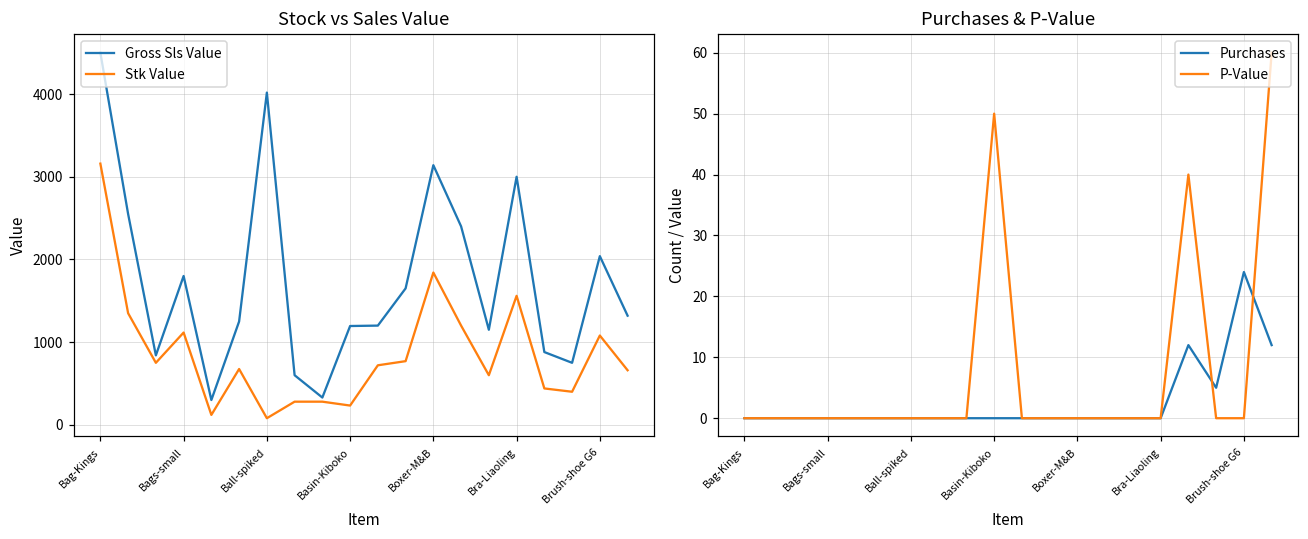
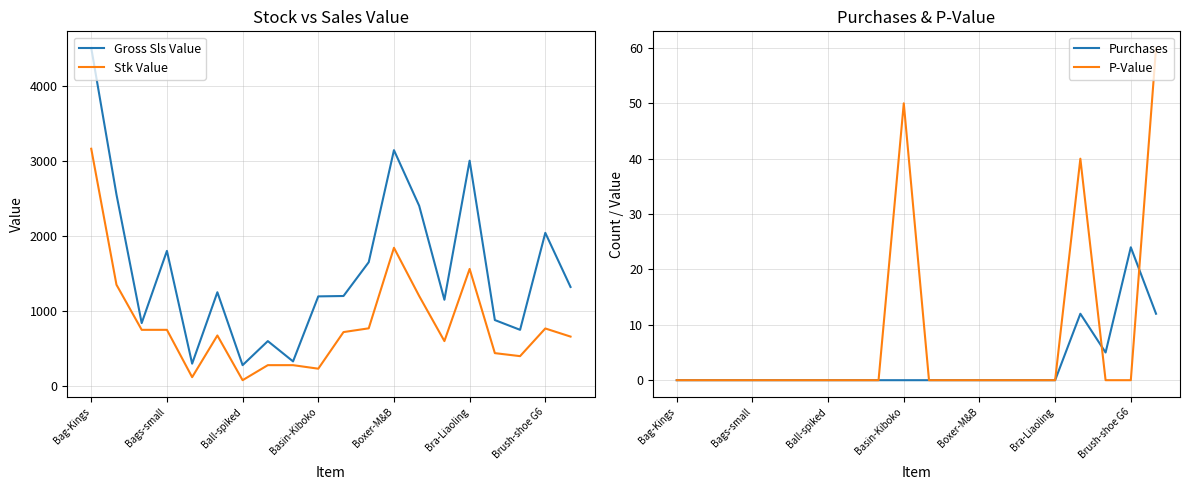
Stock vs Sales Value, Stk Value, Bags-small: 1100 -> 800
Stock vs Sales Value, Gross Sls Value, Ball-spiked: 4000 -> 300
Stock vs Sales Value, Stk Value, Brush-shoe G6: 1100 -> 800
